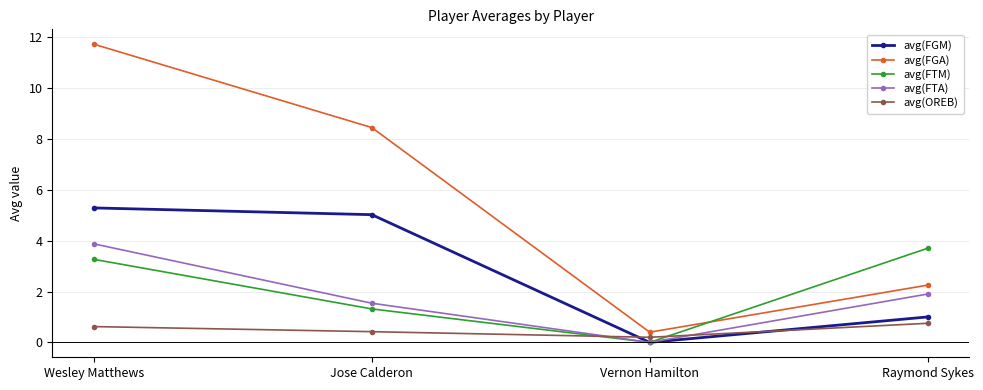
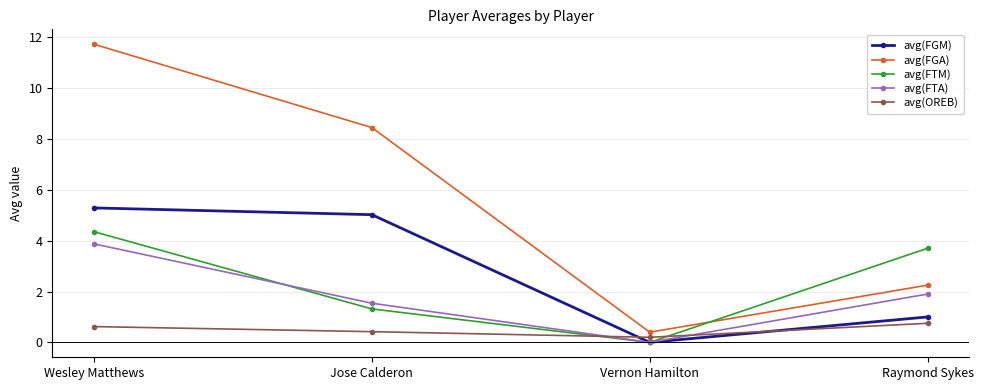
avg(FTM), Wesley Matthews: 3.3 -> 4.4
